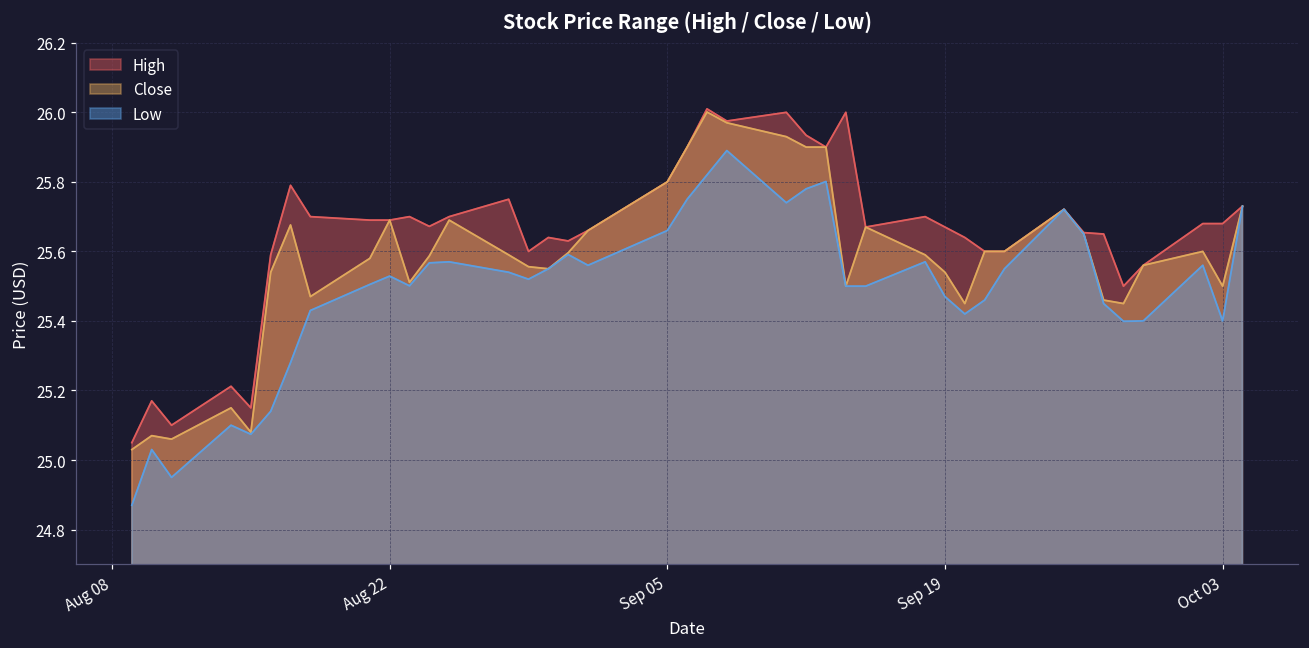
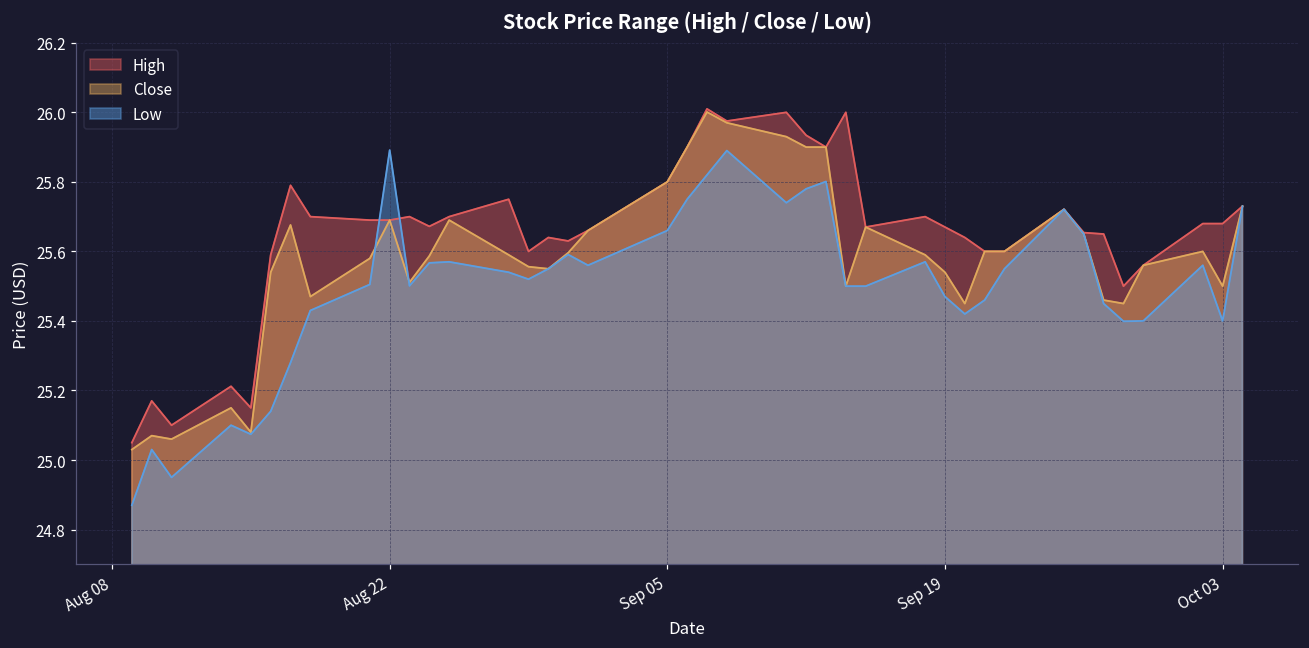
Low, Aug 22: 25.53 -> 25.89
